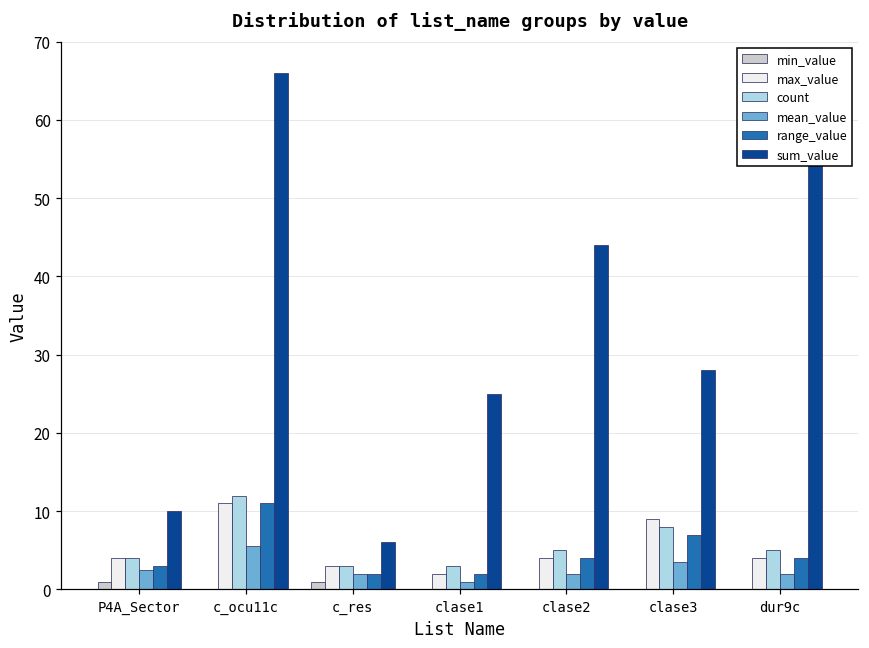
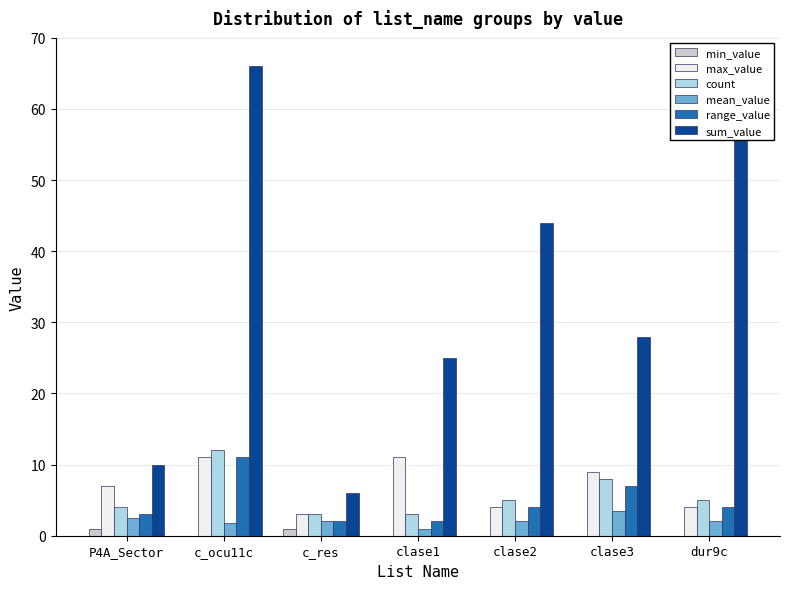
max_value, P4A_Sector: 4 -> 7
mean_value, c_ocu11c: 6 -> 2
max_value, clase1: 2 -> 11
